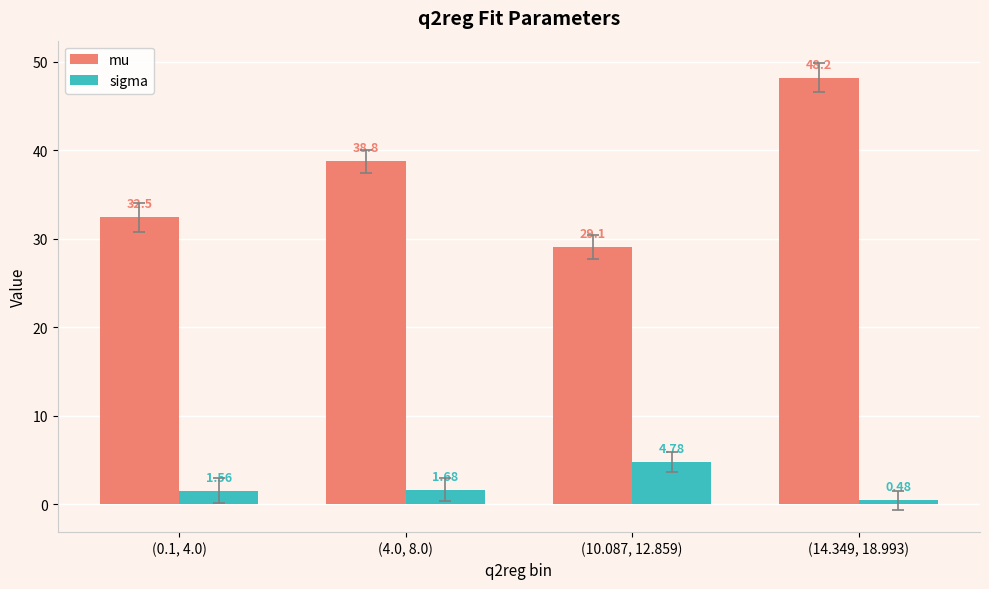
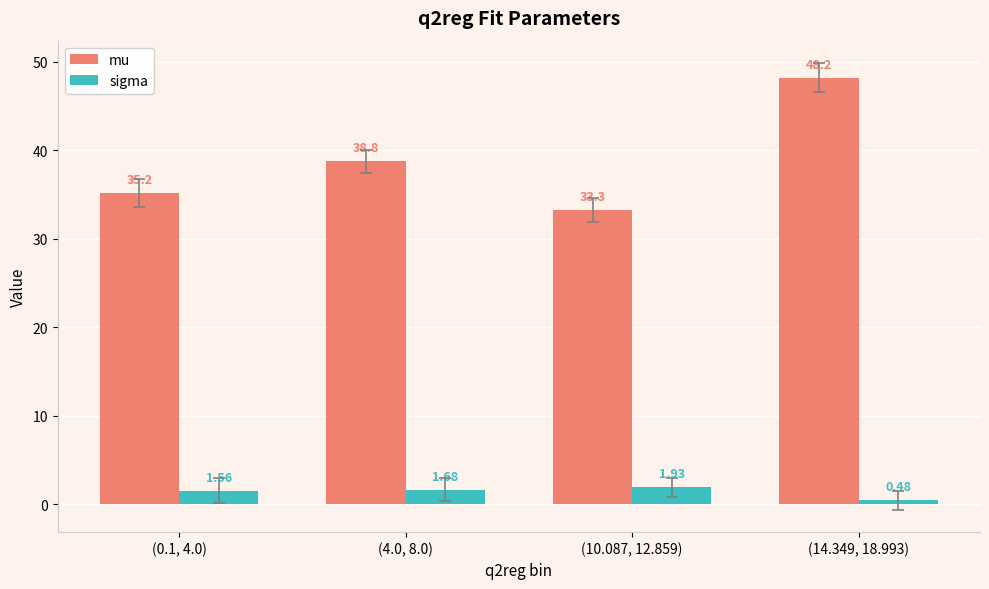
mu, (0.1, 4.0): 32.5 -> 35.2
mu, (10.087, 12.859): 29.1 -> 33.3
sigma, (10.087, 12.859): 4.78 -> 1.93
